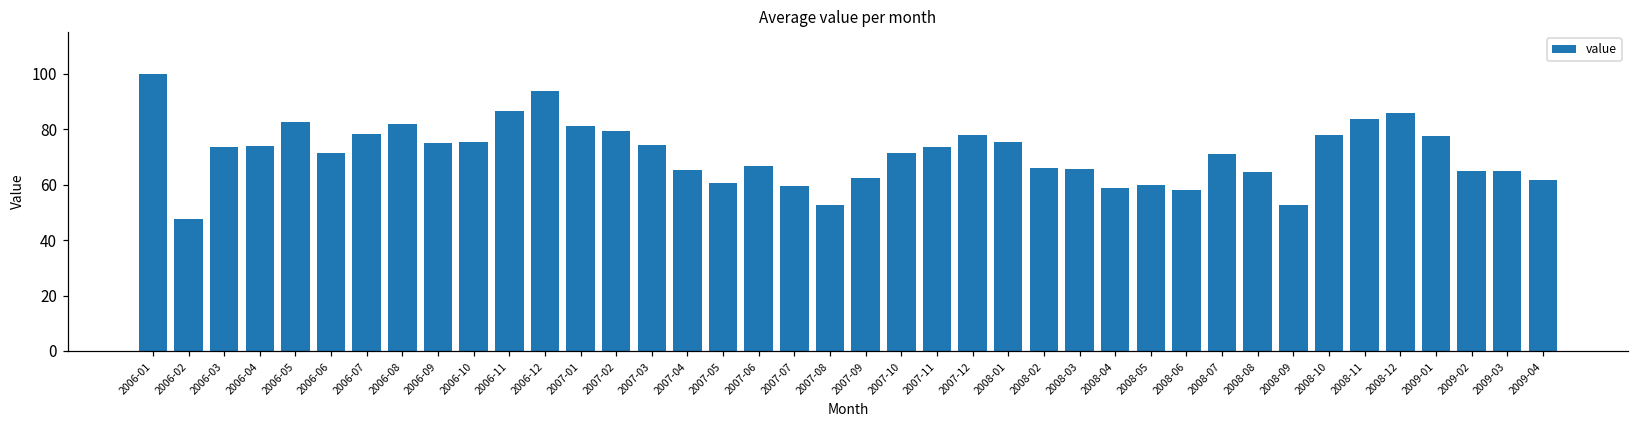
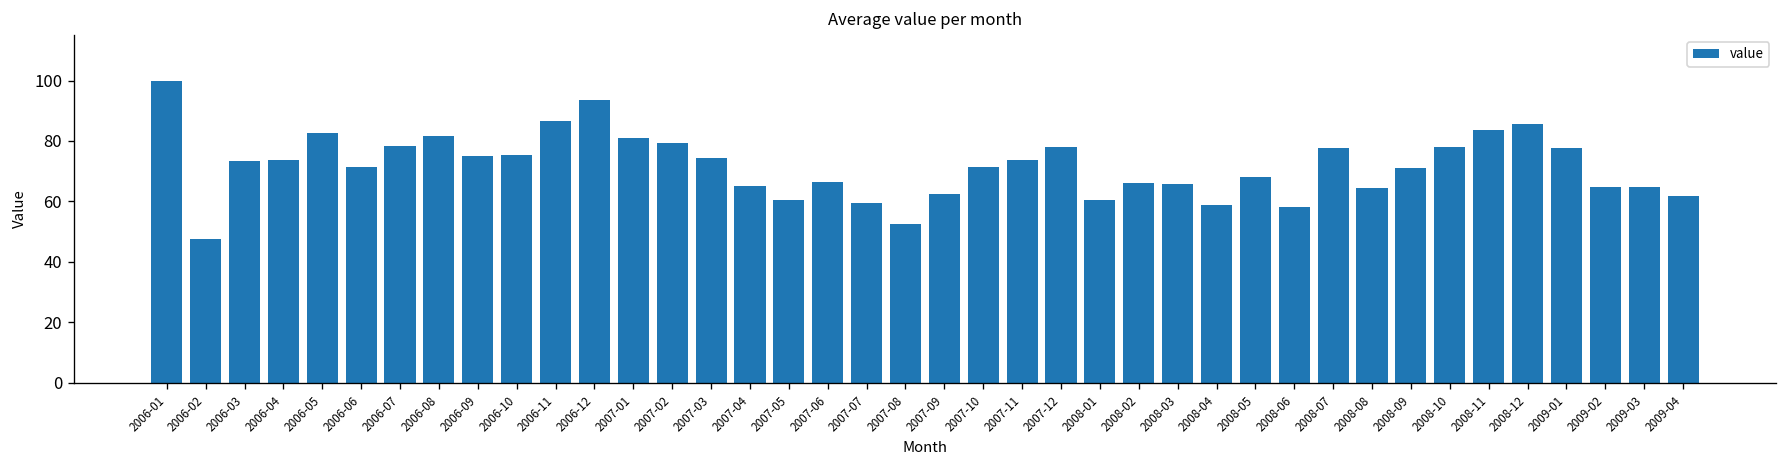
2008-01: 76 -> 60
2008-05: 60 -> 68
2008-07: 71 -> 78
2008-09: 53 -> 71
